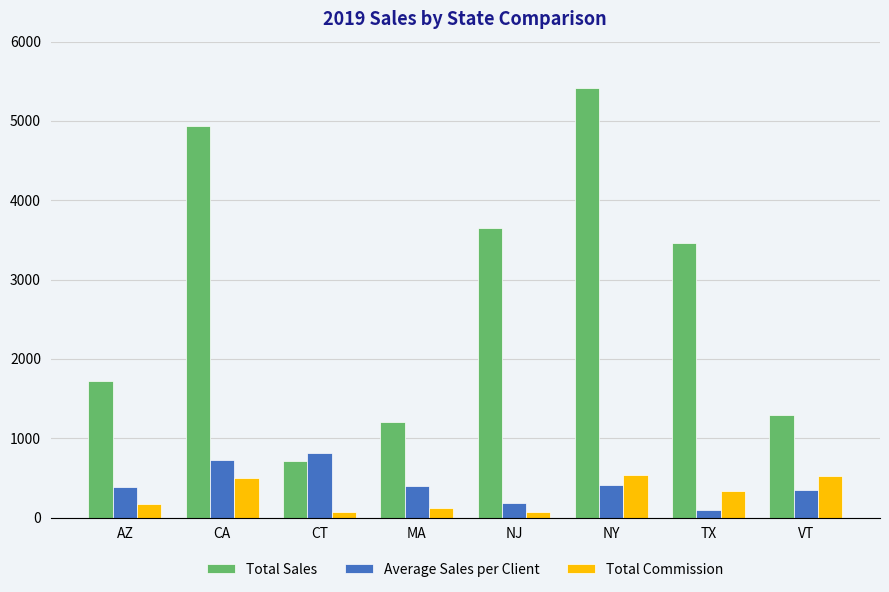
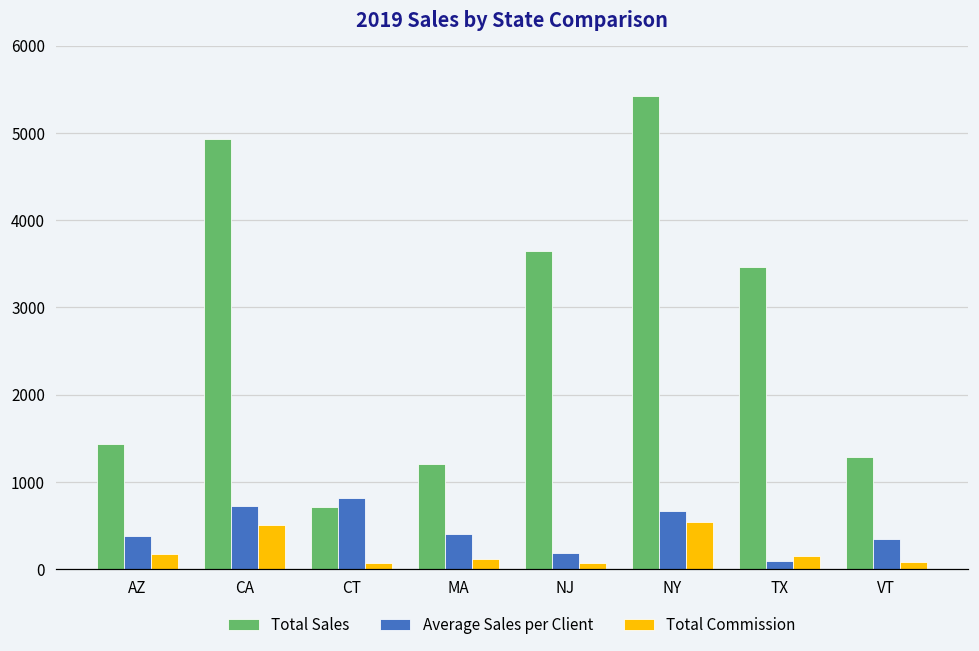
Total Sales, AZ: 1700 -> 1400
Average Sales per Client, NY: 400 -> 700
Total Commission, TX: 300 -> 100
Total Commission, VT: 500 -> 100
